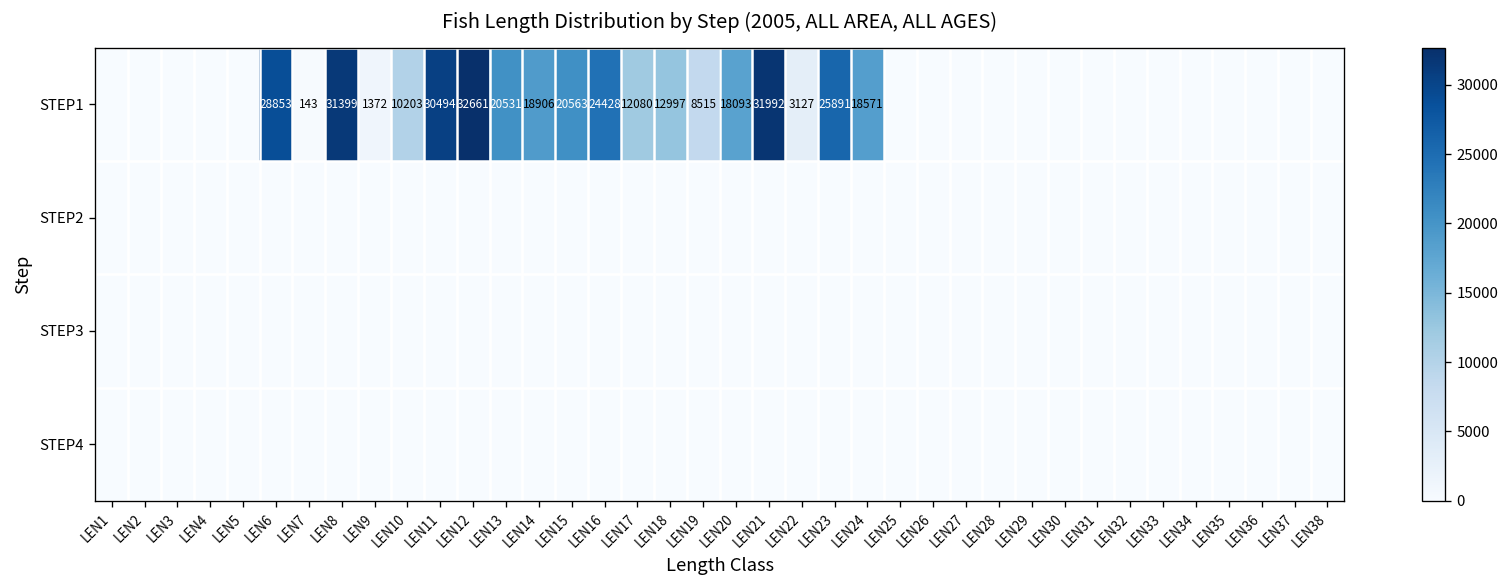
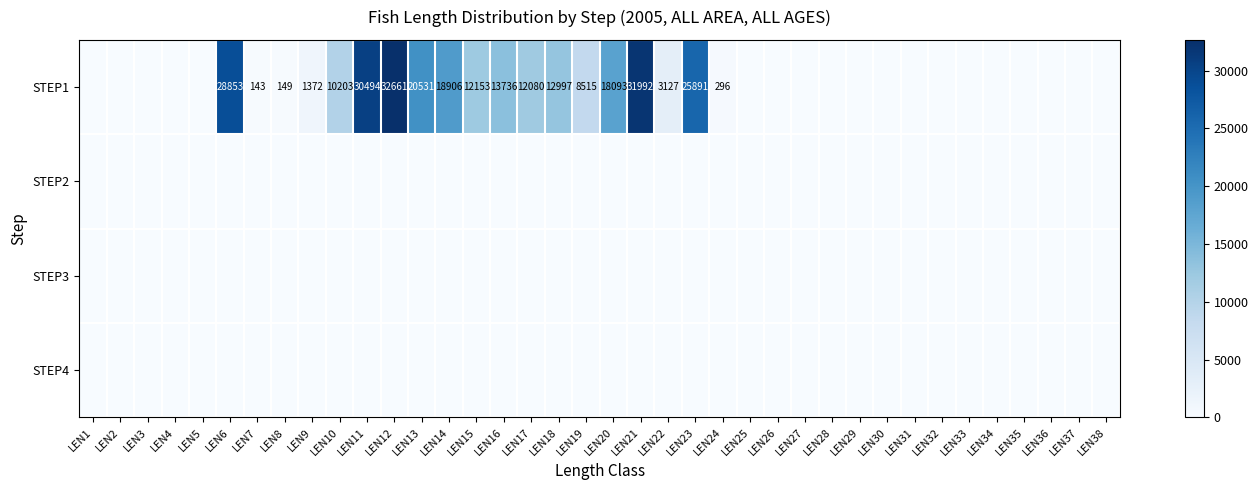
STEP1, LEN8: 31399 -> 149
STEP1, LEN15: 20563 -> 12153
STEP1, LEN16: 24428 -> 13736
STEP1, LEN24: 18571 -> 296
